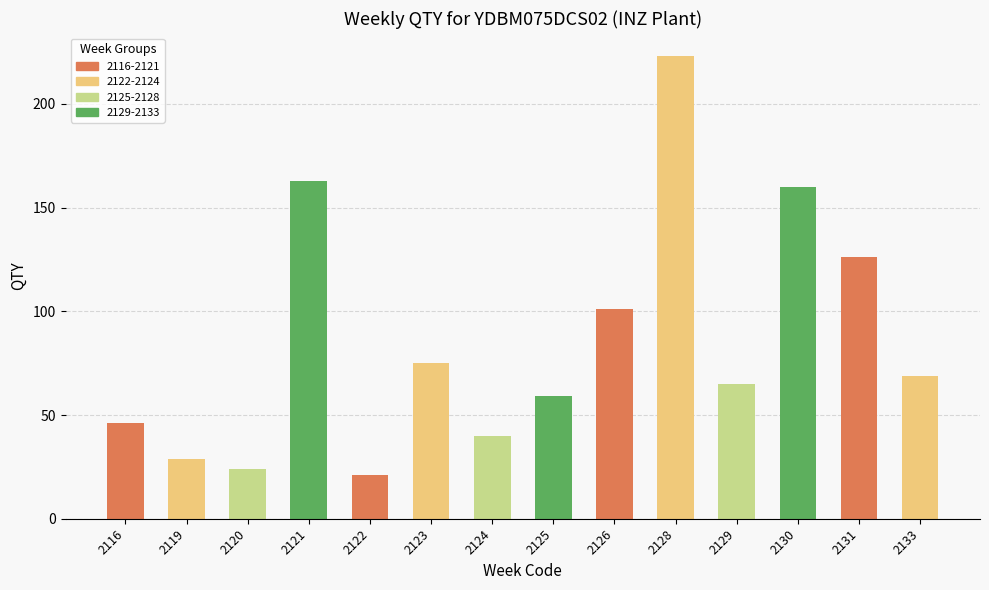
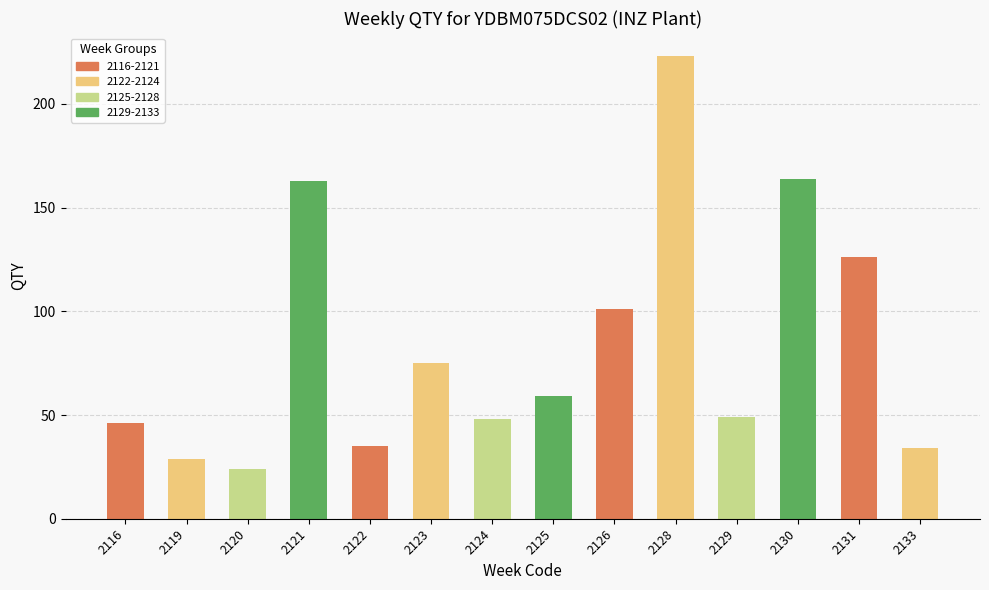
2122: 21 -> 35
2124: 40 -> 48
2129: 65 -> 49
2130: 160 -> 164
2133: 69 -> 34
